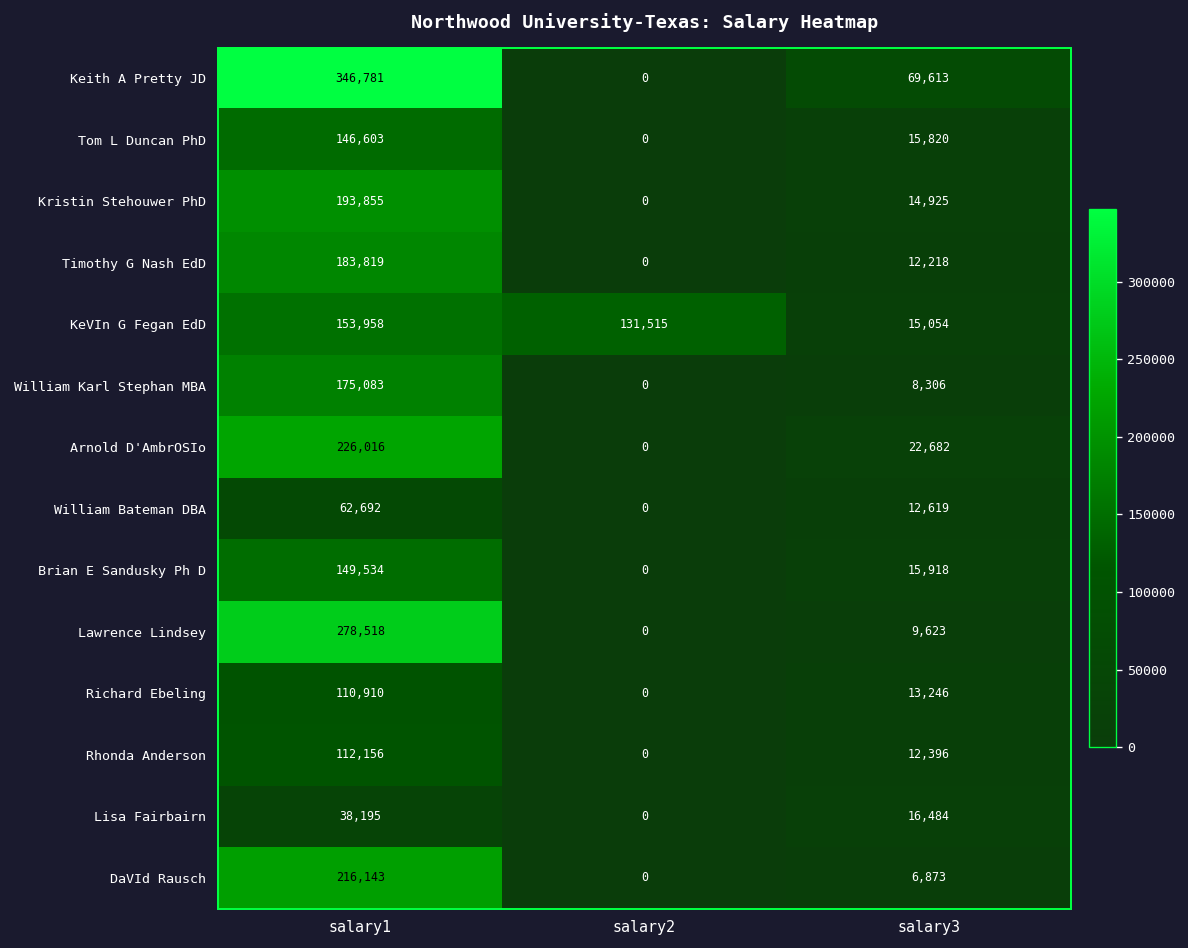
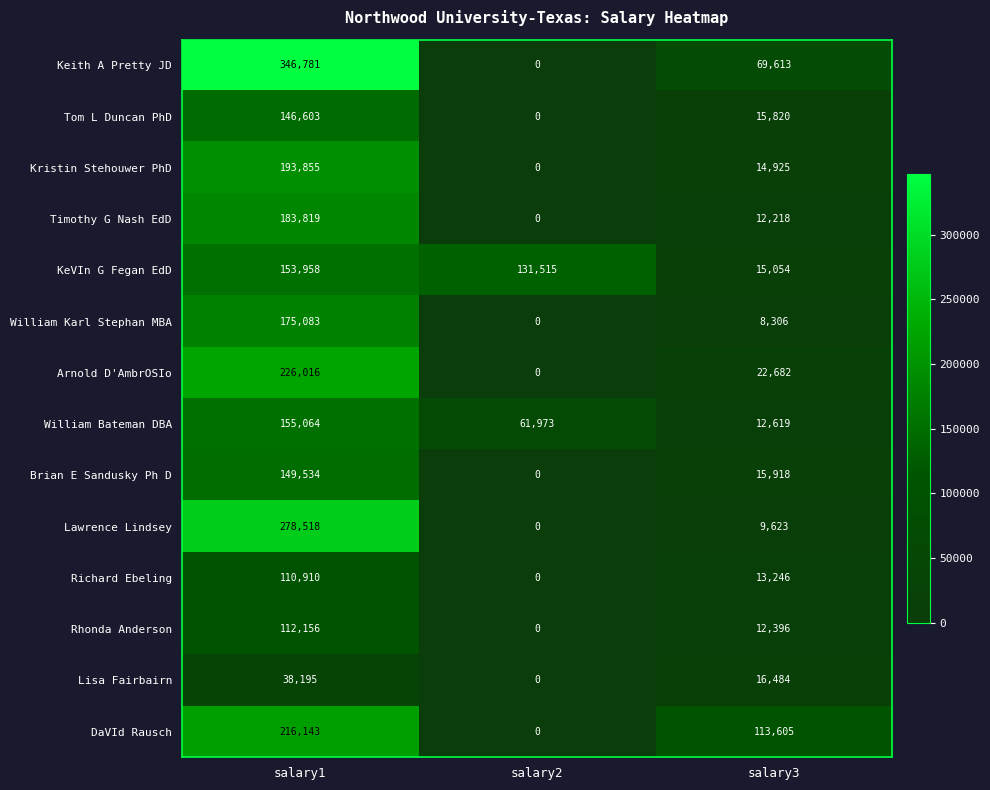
William Bateman DBA, salary1: 62,692 -> 155,064
William Bateman DBA, salary2: 0 -> 61,973
DaVId Rausch, salary3: 6,873 -> 113,605
